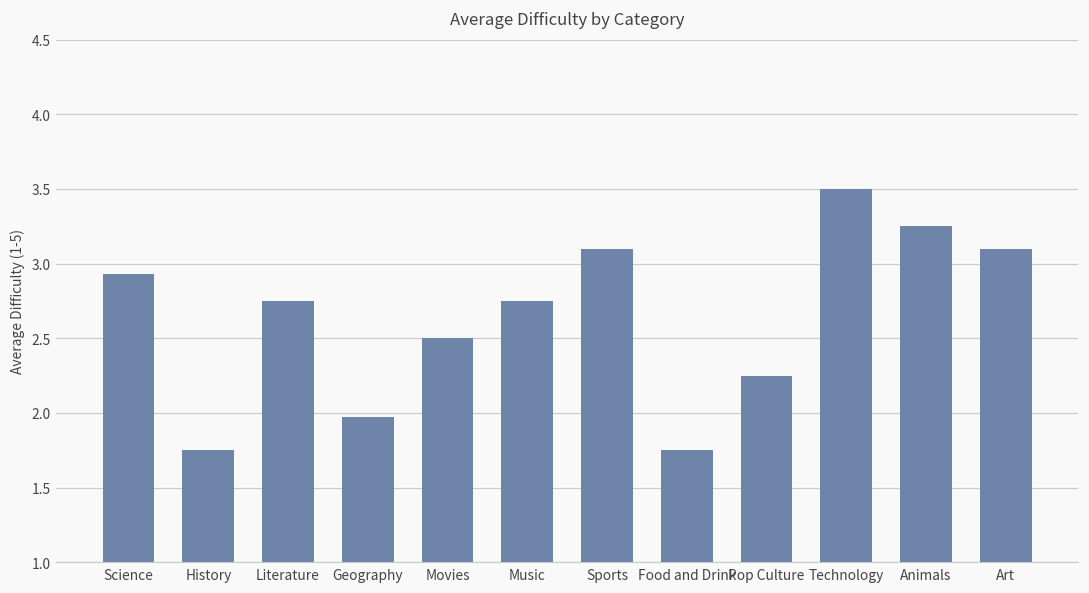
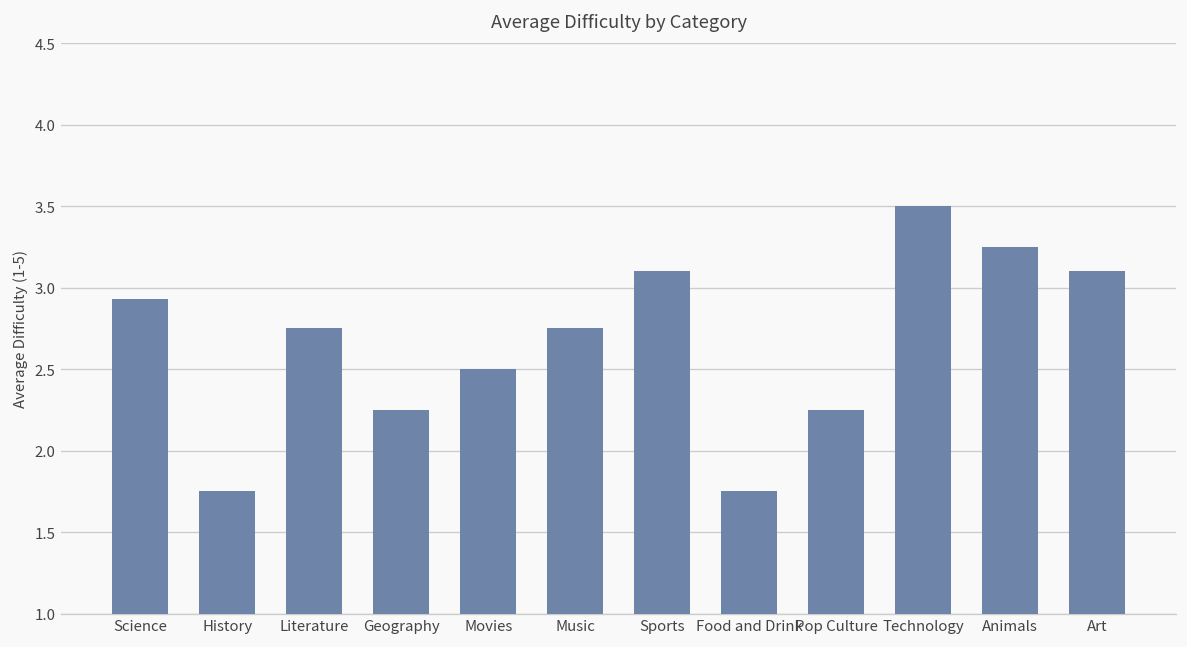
Geography: 1.97 -> 2.25
